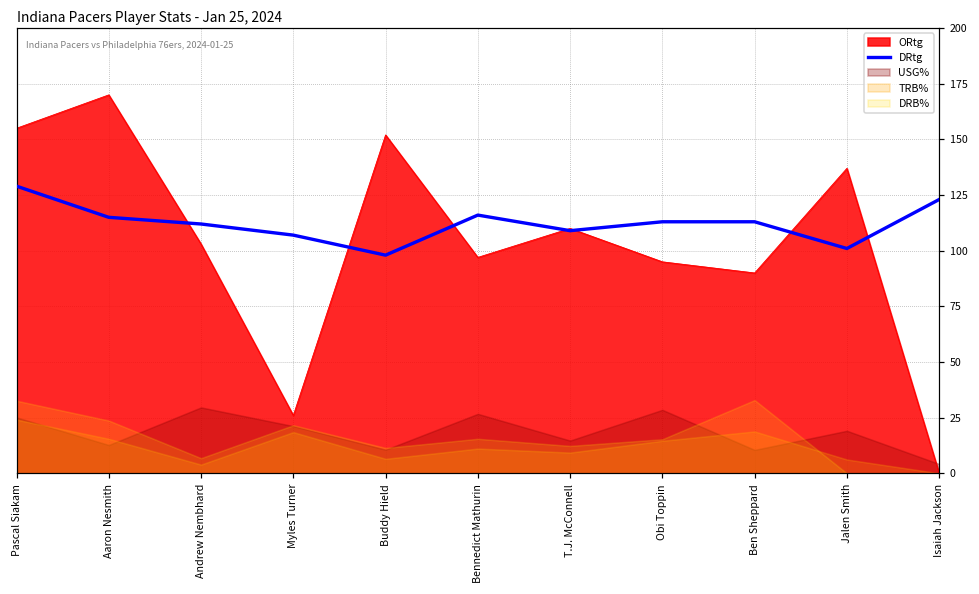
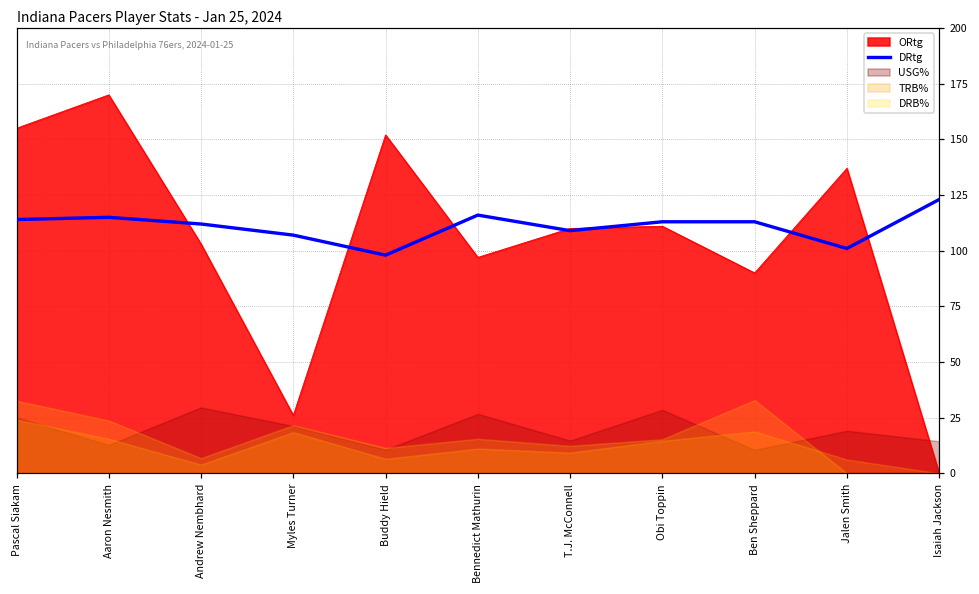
DRtg, Pascal Siakam: 129 -> 114
ORtg, Obi Toppin: 95 -> 111
USG%, Isaiah Jackson: 4 -> 14
